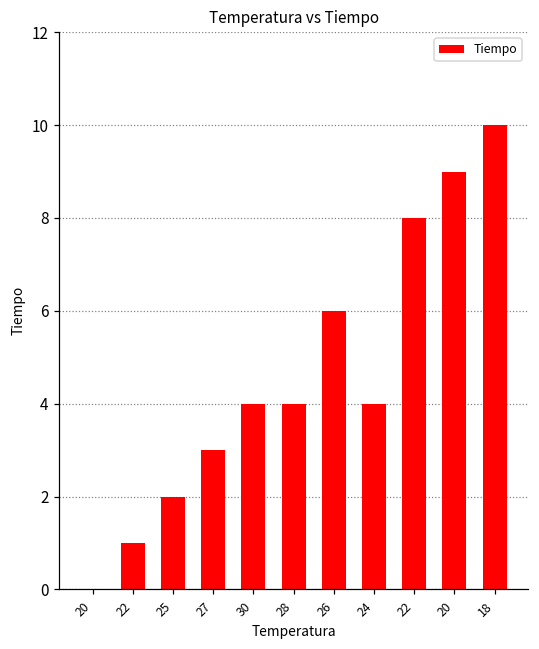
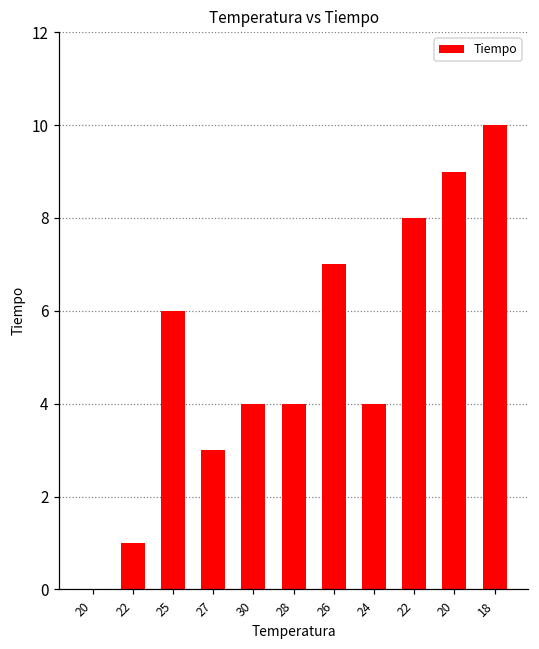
25: 2 -> 6
26: 6 -> 7
